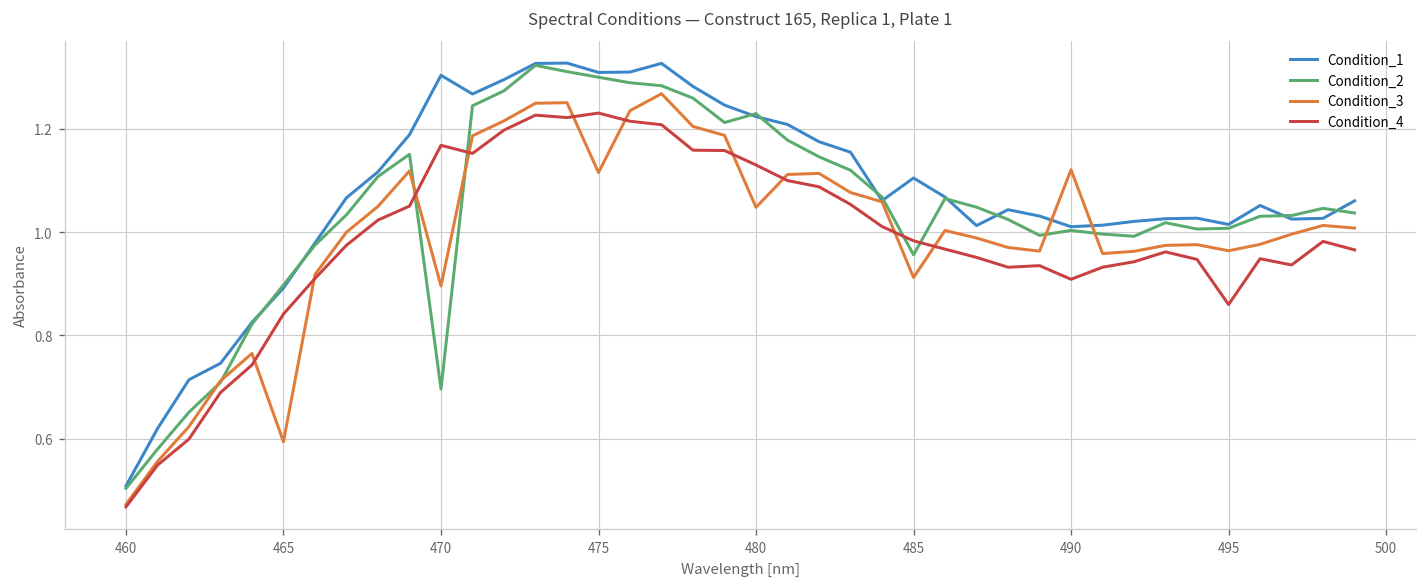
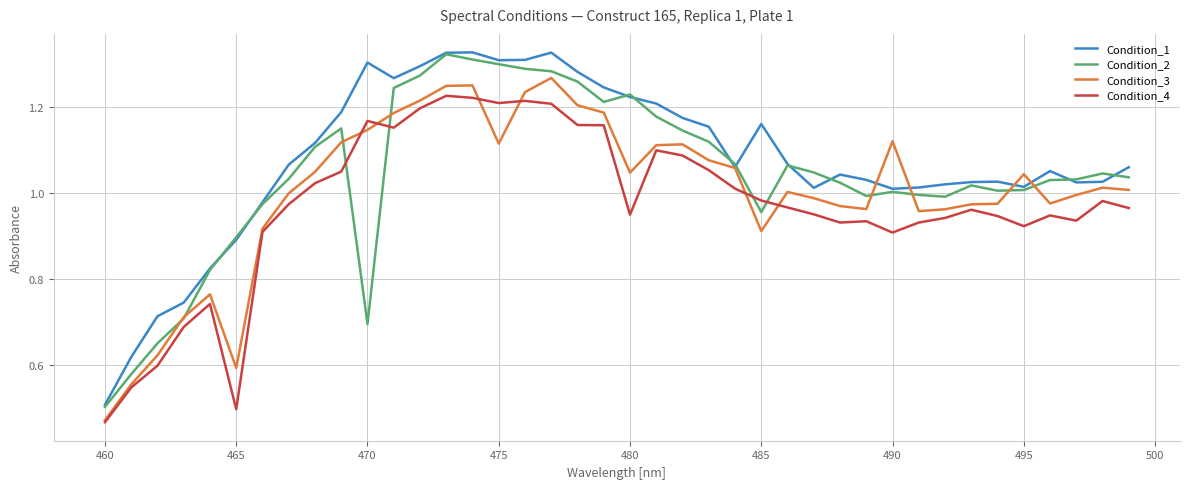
Condition_4, 465: 0.84 -> 0.50
Condition_3, 470: 0.90 -> 1.15
Condition_4, 475: 1.23 -> 1.21
Condition_4, 480: 1.13 -> 0.95
Condition_1, 485: 1.10 -> 1.16
Condition_3, 495: 0.96 -> 1.04
Condition_4, 495: 0.86 -> 0.92
